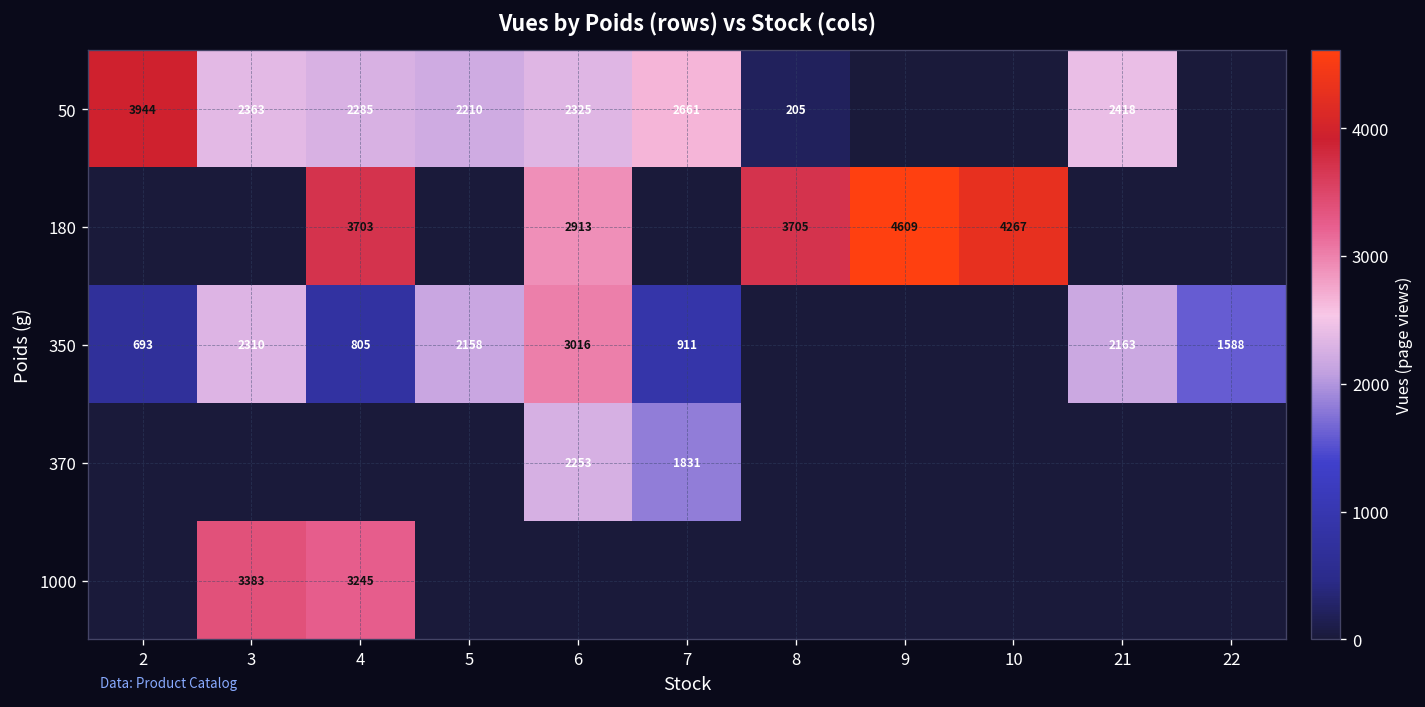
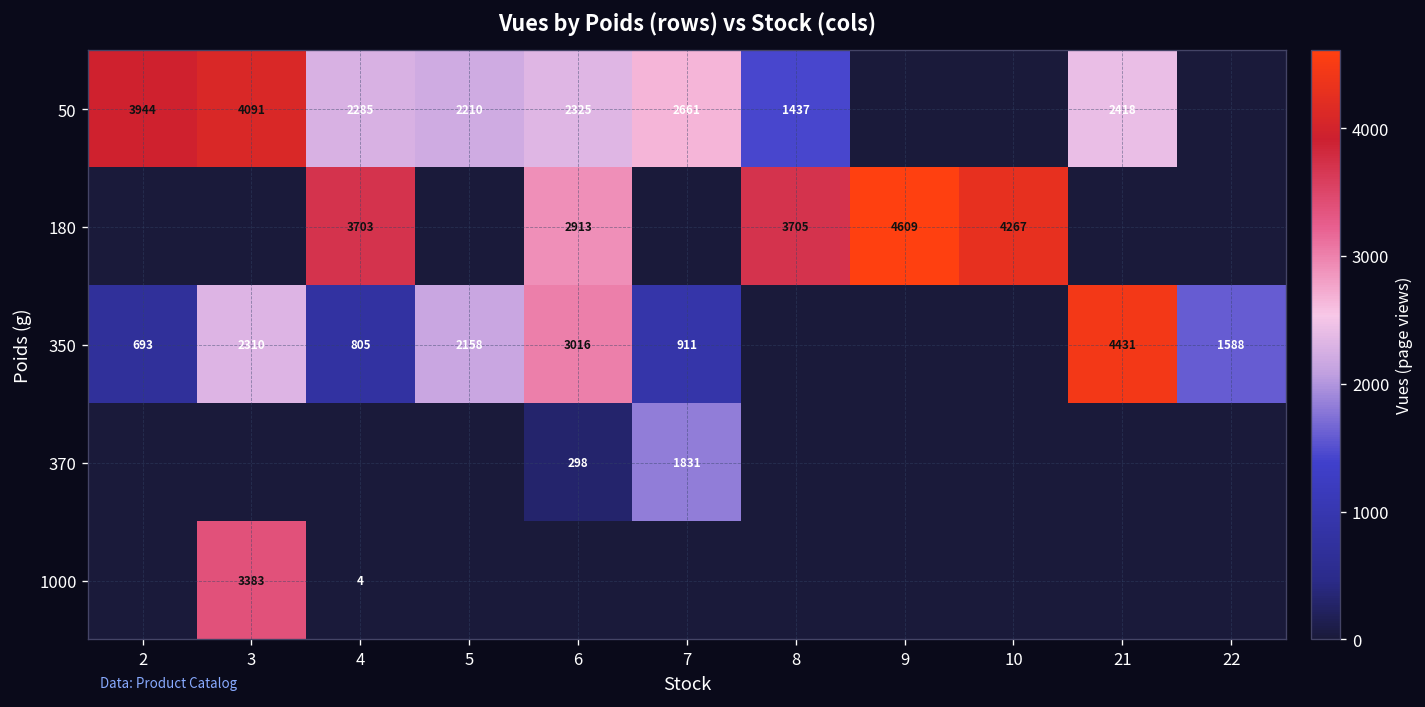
50, 3: 2363 -> 4091
50, 8: 205 -> 1437
350, 21: 2163 -> 4431
370, 6: 2253 -> 298
1000, 4: 3245 -> 4
